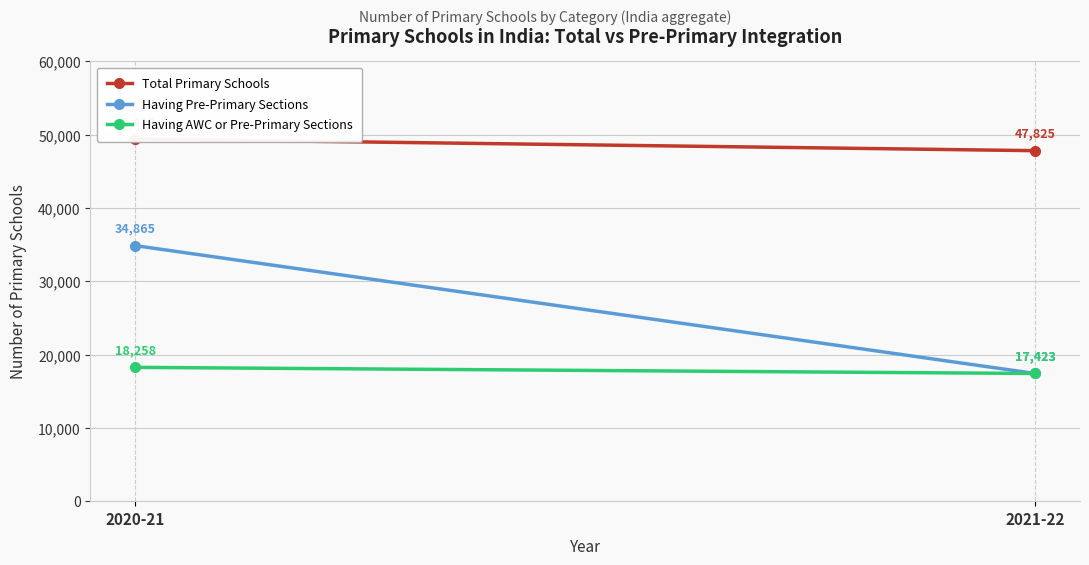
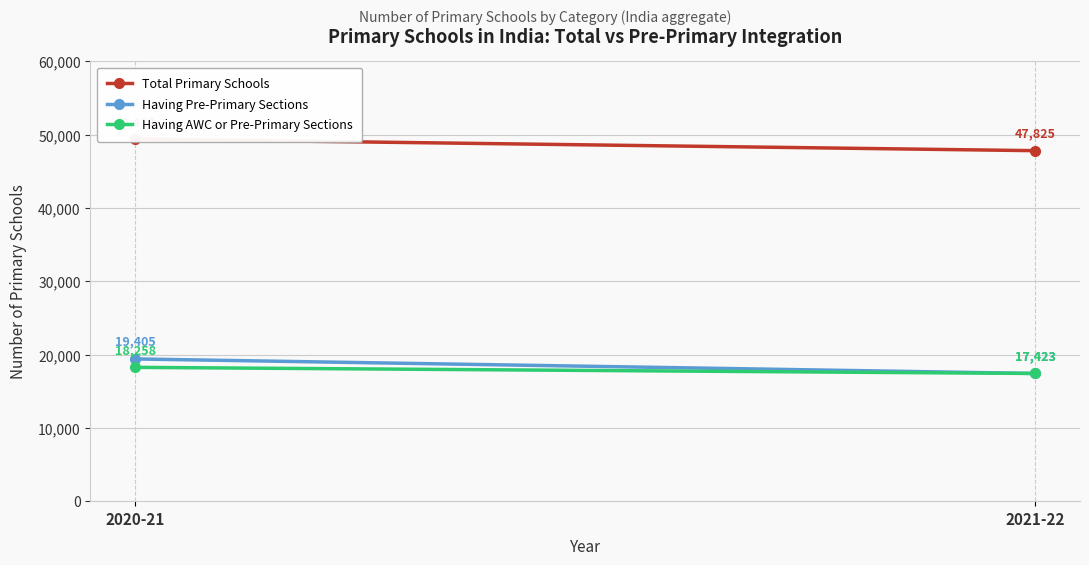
Having Pre-Primary Sections, 2020-21: 34,865 -> 19,405
